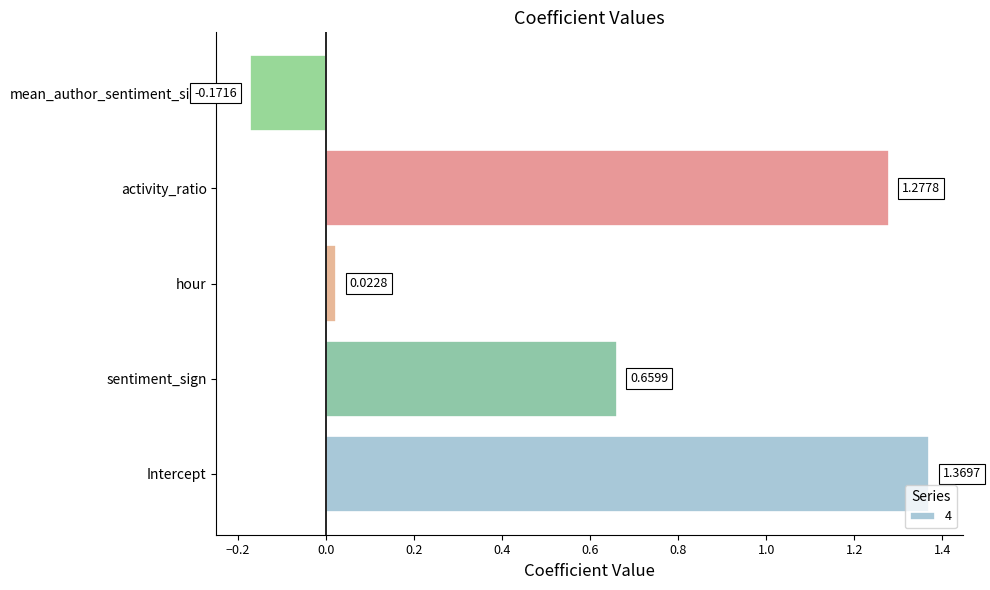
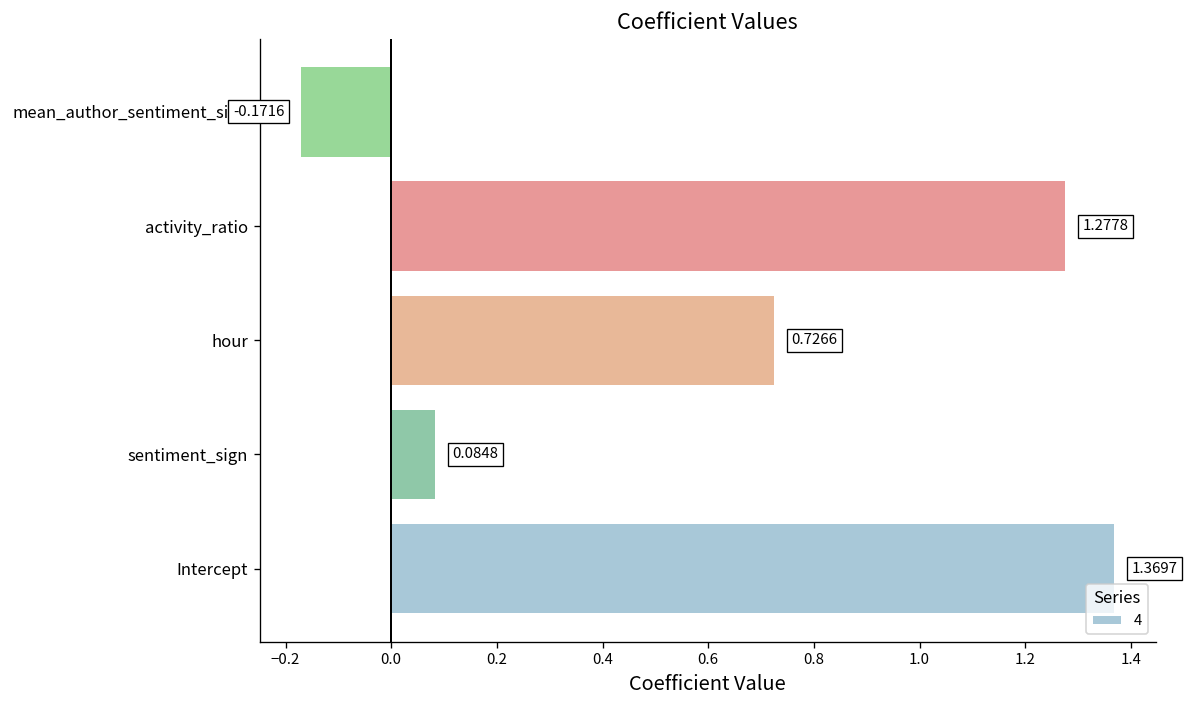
hour: 0.0228 -> 0.7266
sentiment_sign: 0.6599 -> 0.0848
